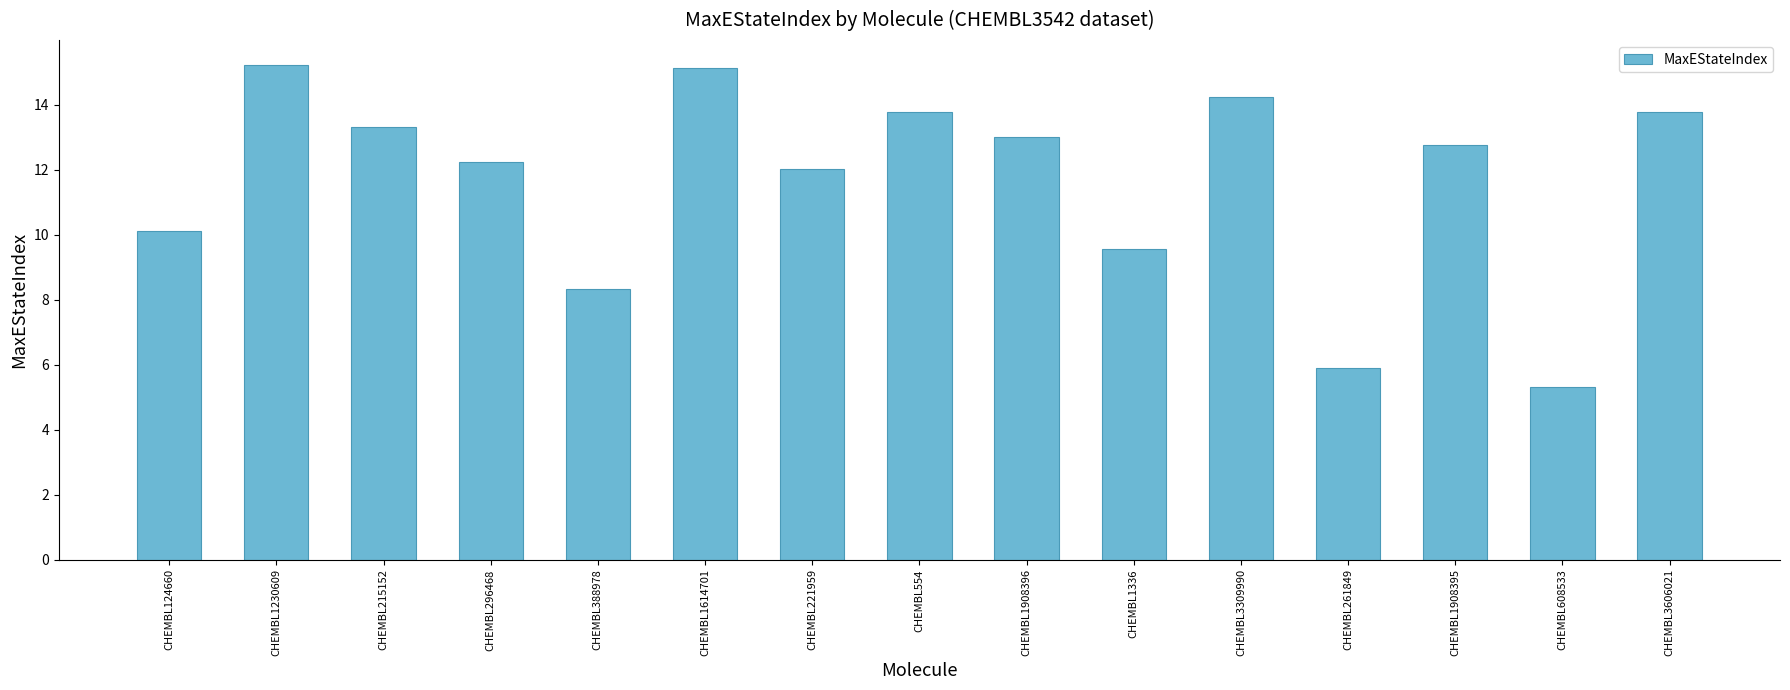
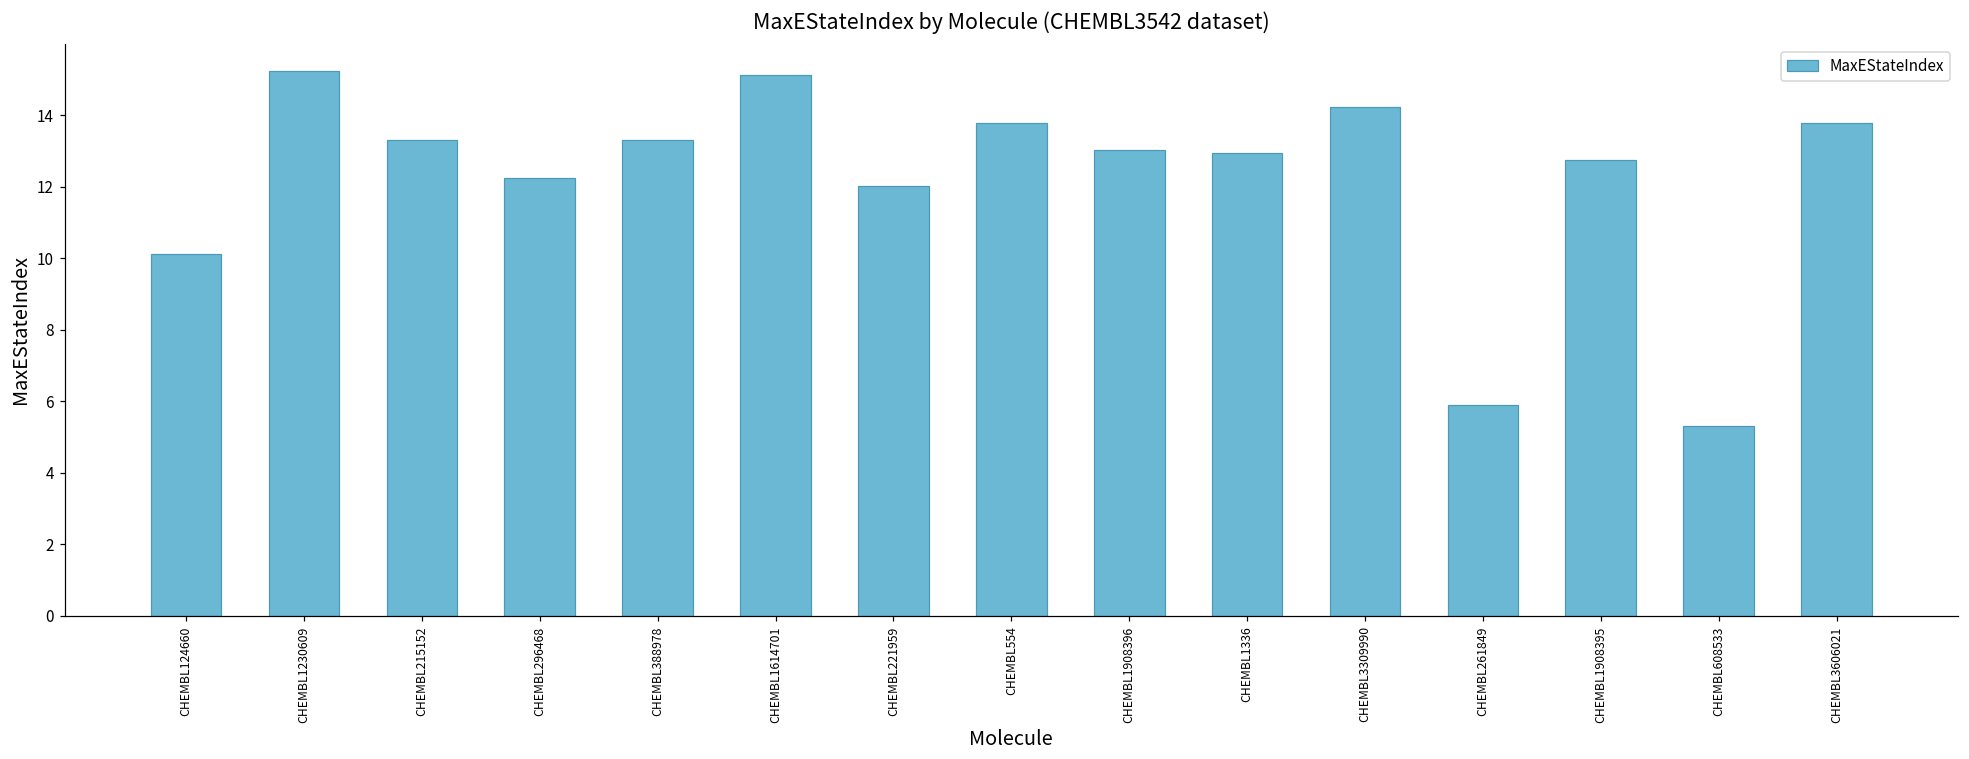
CHEMBL388978: 8.3 -> 13.3
CHEMBL1336: 9.6 -> 12.9
